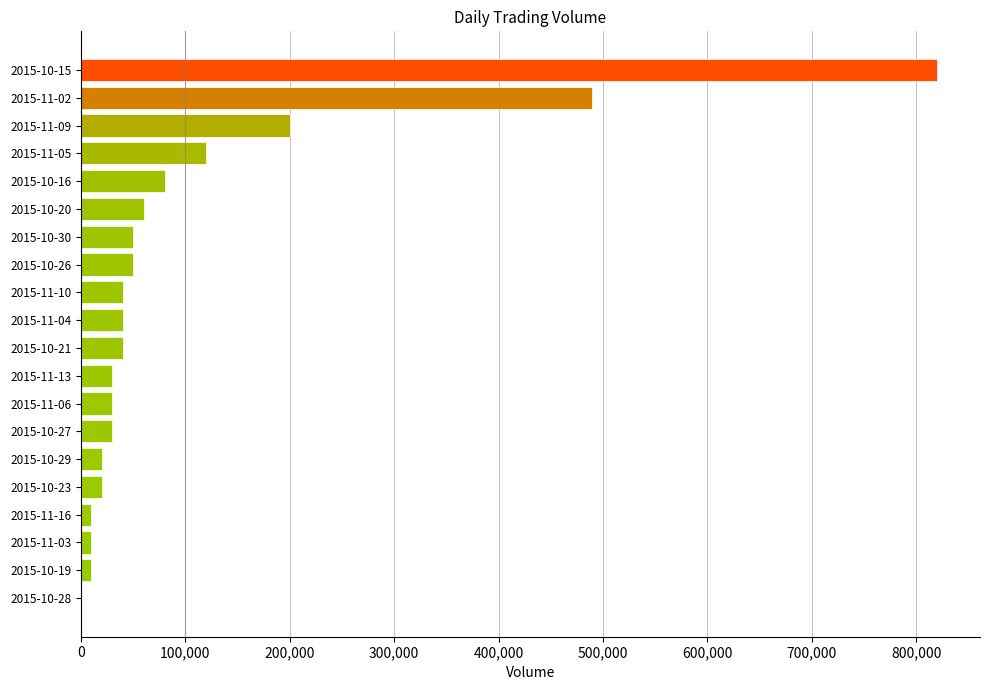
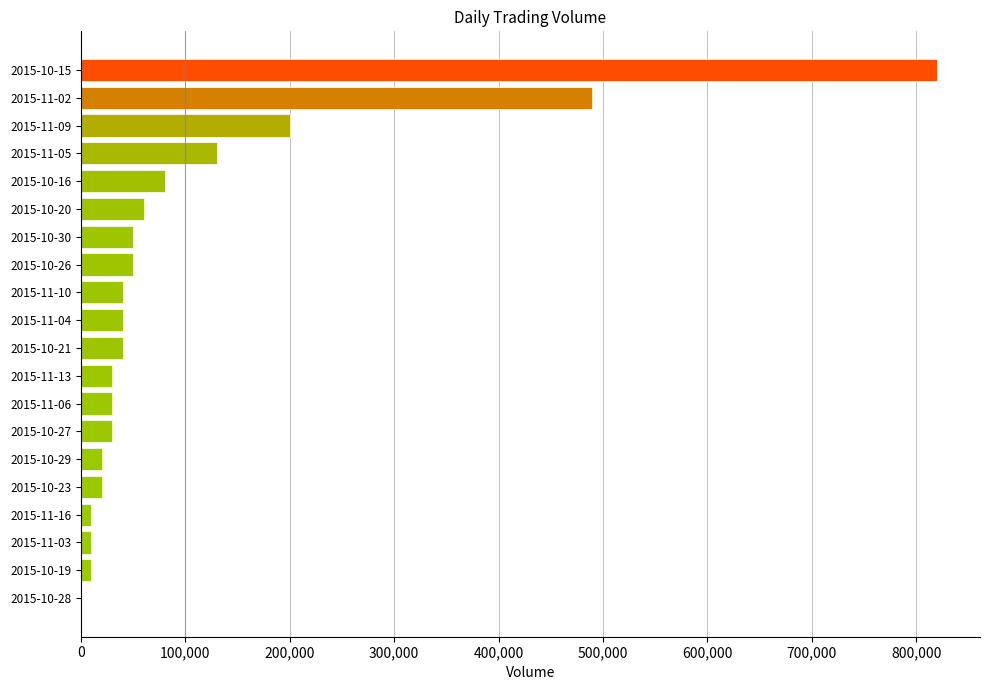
2015-11-05: 120,000 -> 130,000
